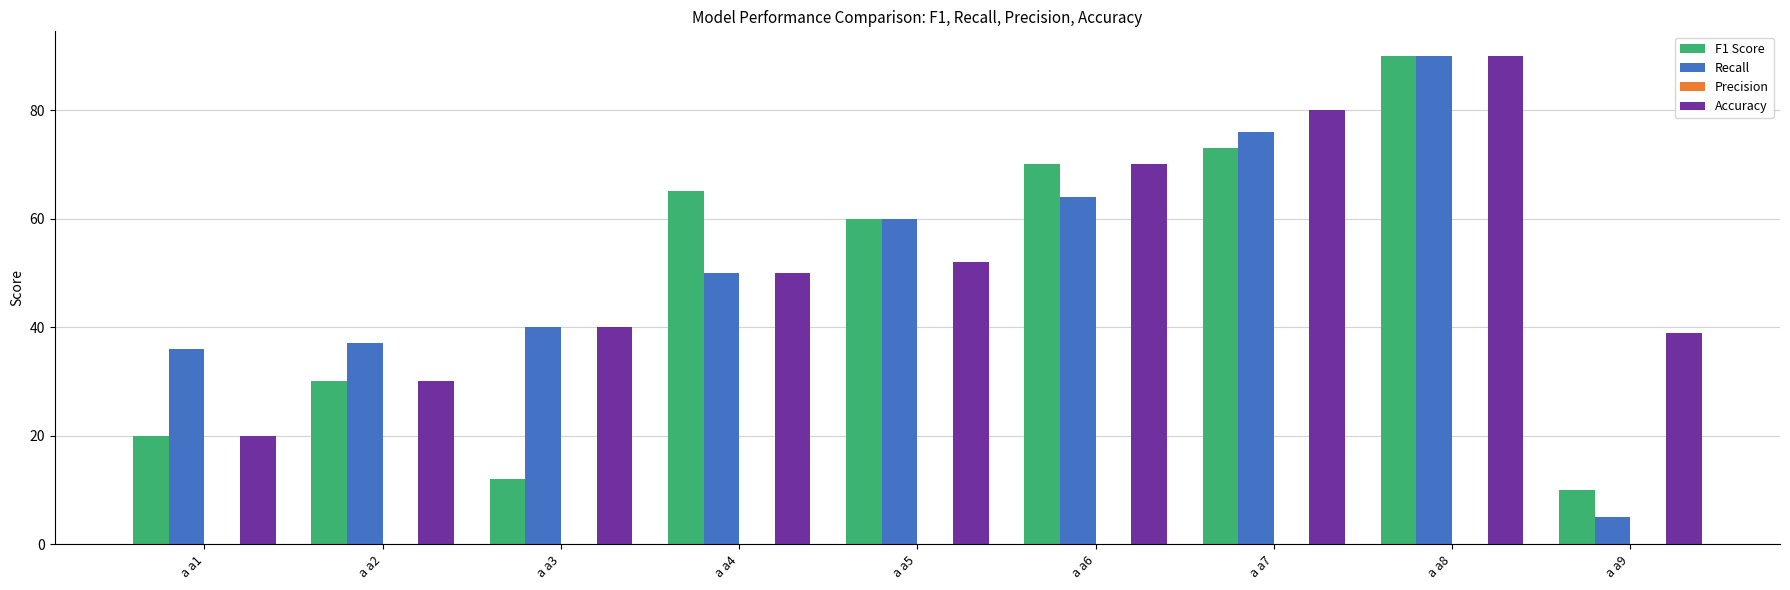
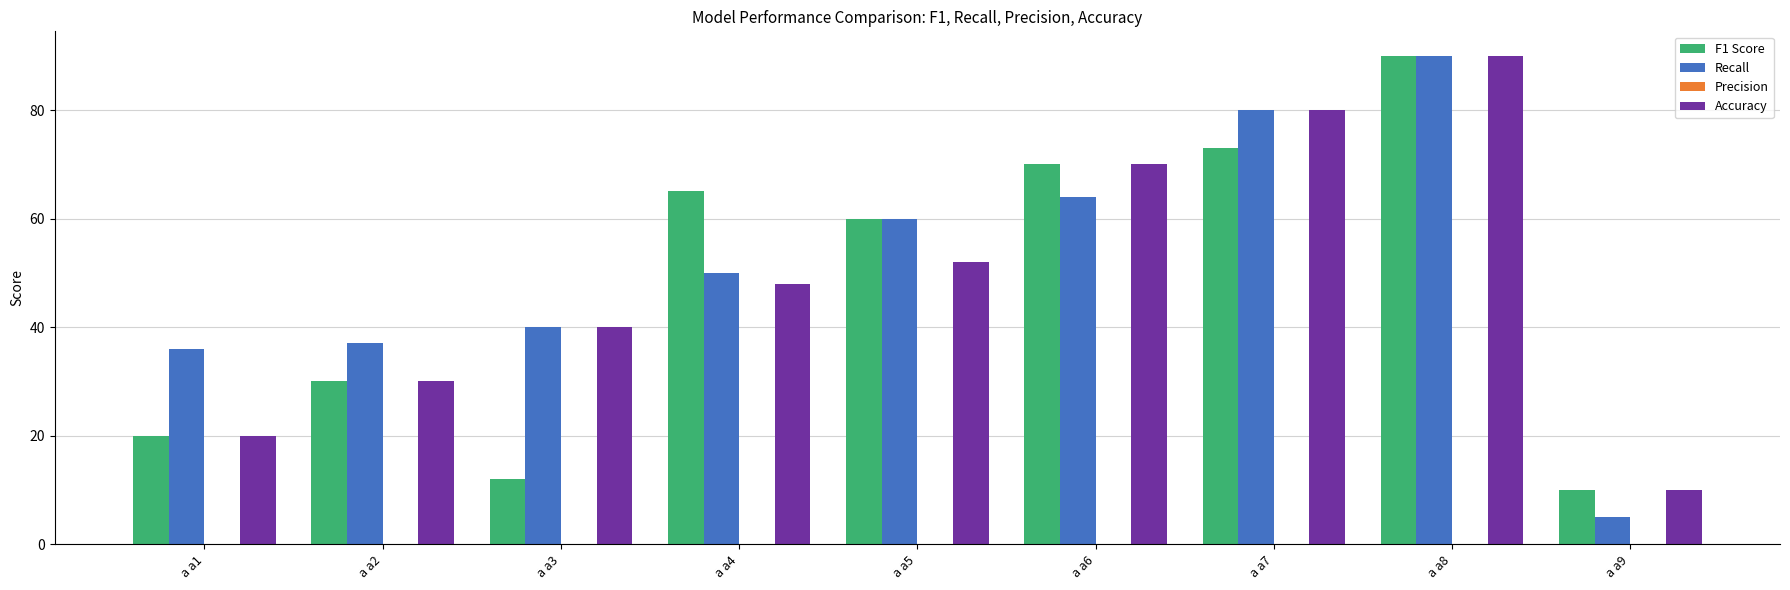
Accuracy, a a4: 50 -> 48
Recall, a a7: 76 -> 80
Accuracy, a a9: 39 -> 10
